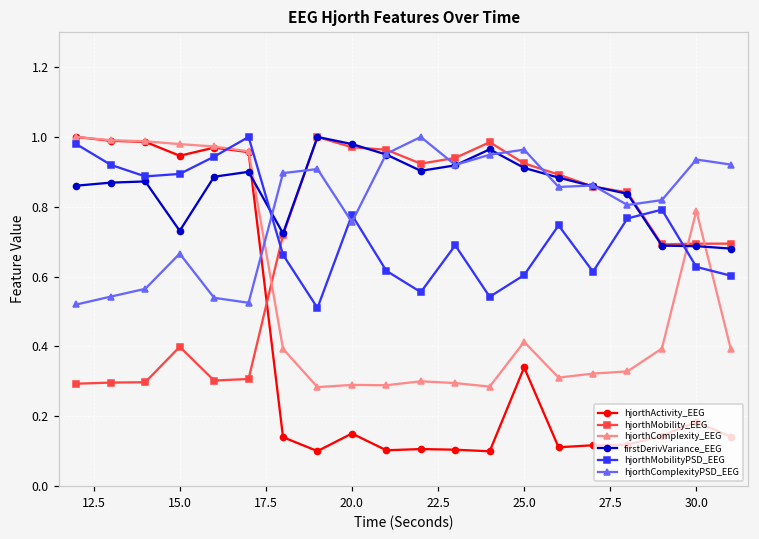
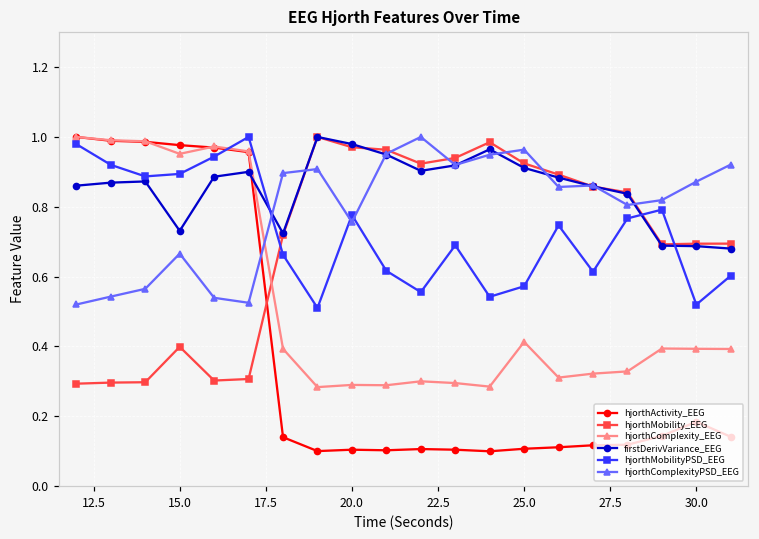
hjorthActivity_EEG, 15.0: 0.95 -> 0.98
hjorthComplexity_EEG, 15.0: 0.98 -> 0.95
hjorthActivity_EEG, 20.0: 0.15 -> 0.10
hjorthActivity_EEG, 25.0: 0.34 -> 0.11
hjorthMobilityPSD_EEG, 25.0: 0.60 -> 0.57
hjorthComplexity_EEG, 30.0: 0.79 -> 0.39
hjorthMobilityPSD_EEG, 30.0: 0.63 -> 0.52
hjorthComplexityPSD_EEG, 30.0: 0.94 -> 0.87
